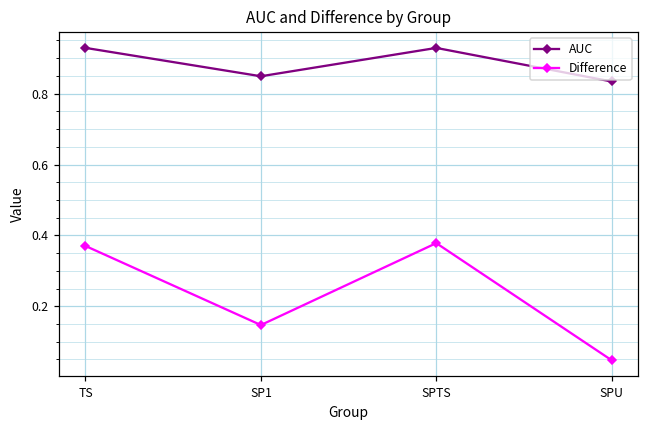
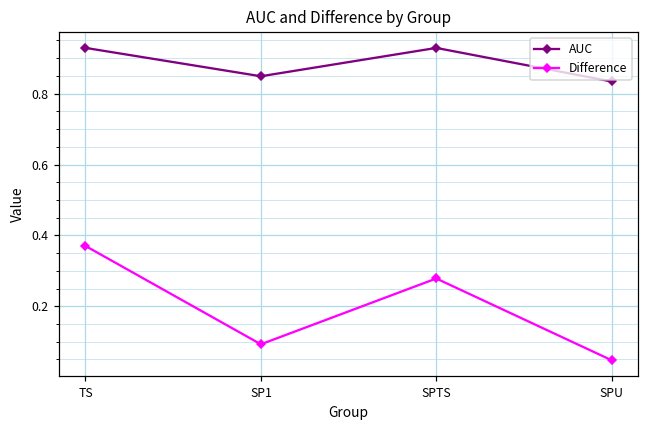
Difference, SP1: 0.15 -> 0.09
Difference, SPTS: 0.38 -> 0.28
